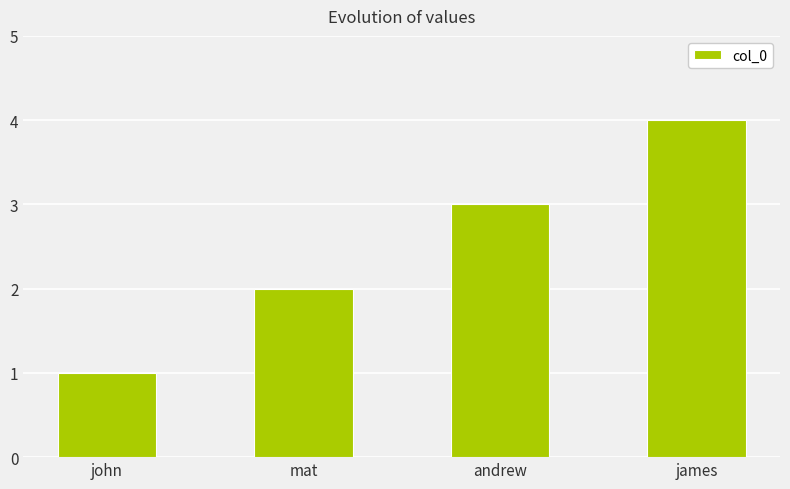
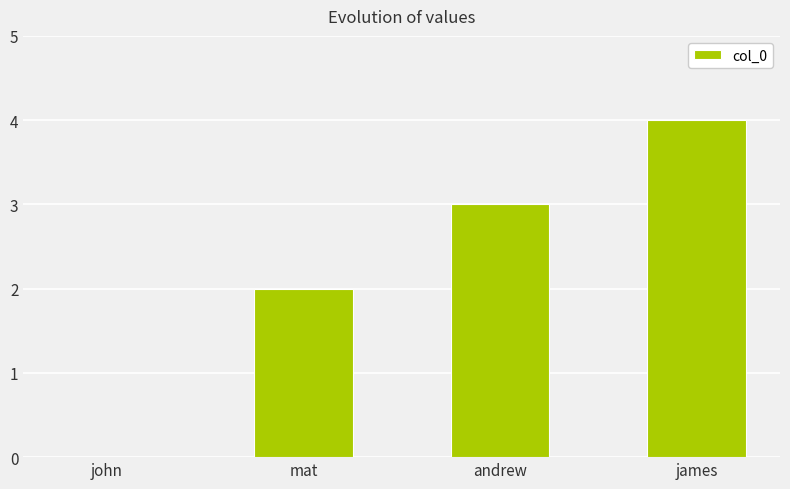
john: 1 -> 0
